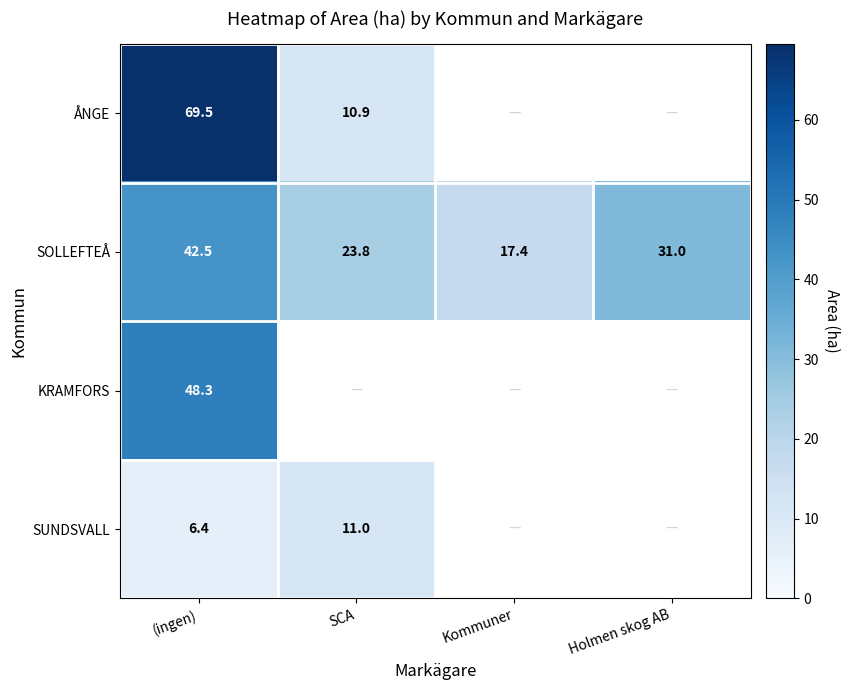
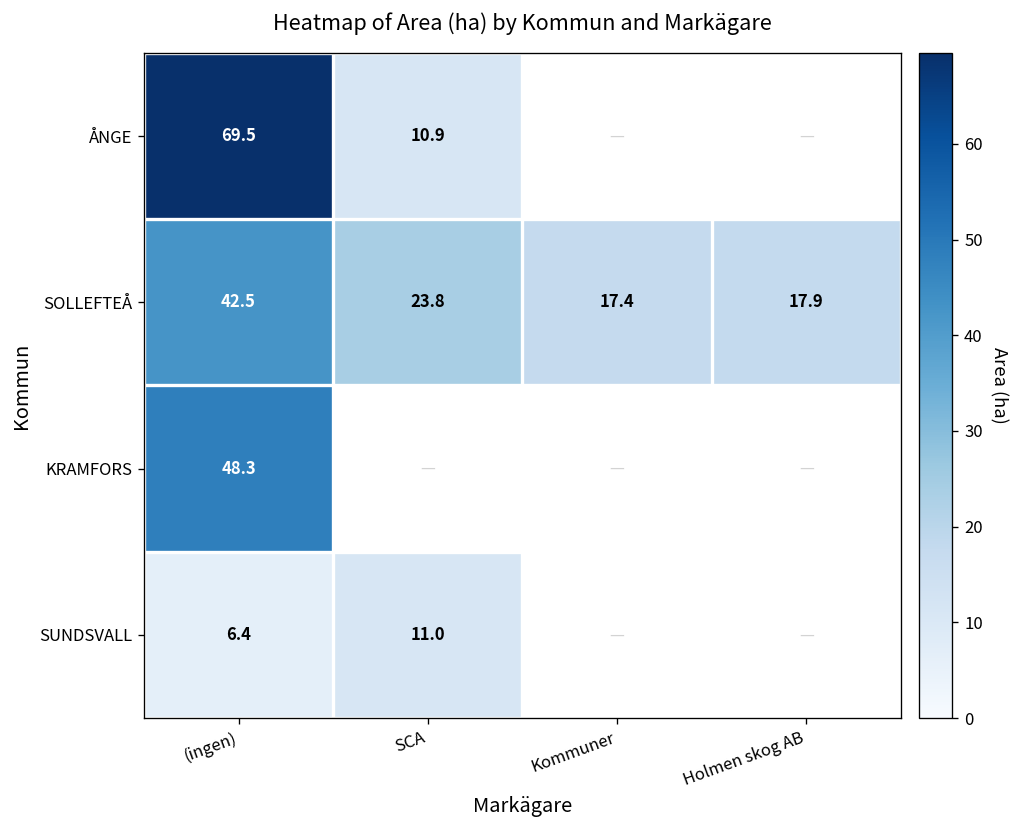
SOLLEFTEÅ, Holmen skog AB: 31.0 -> 17.9
